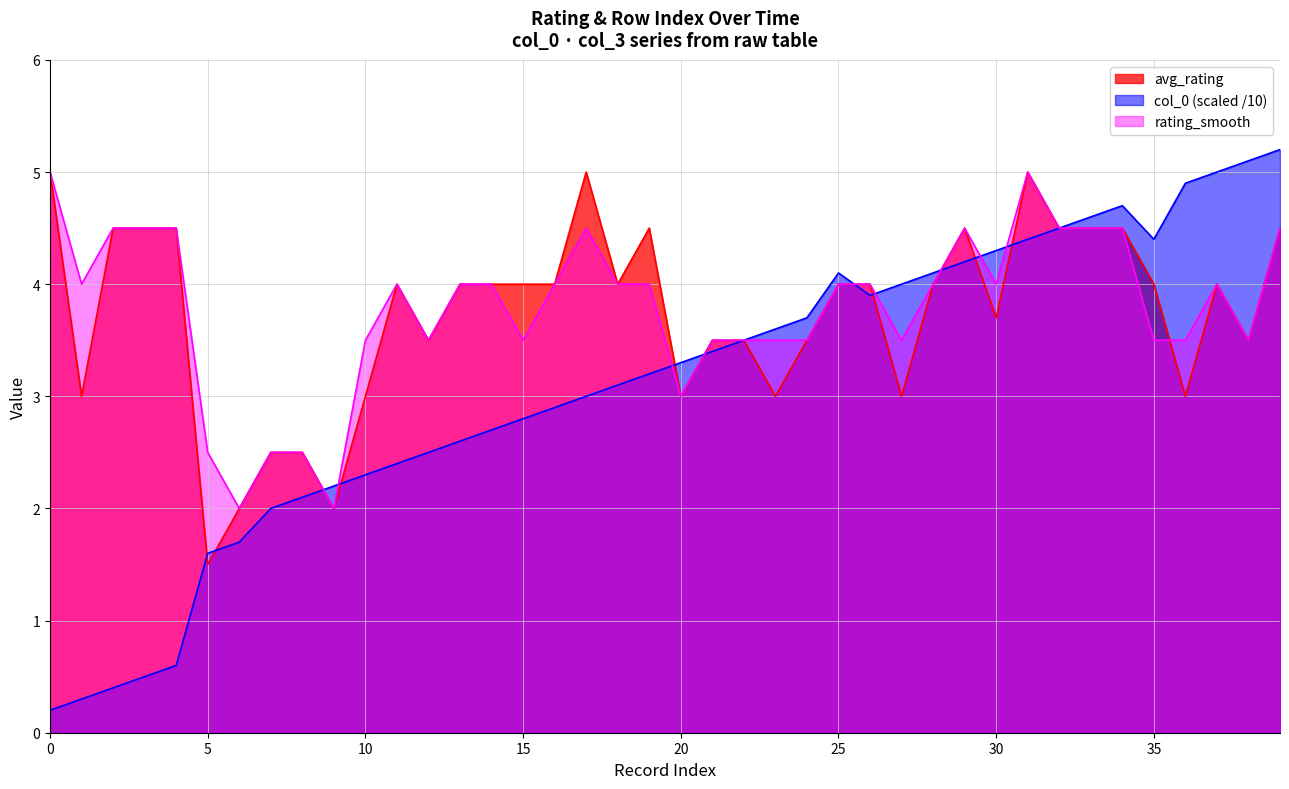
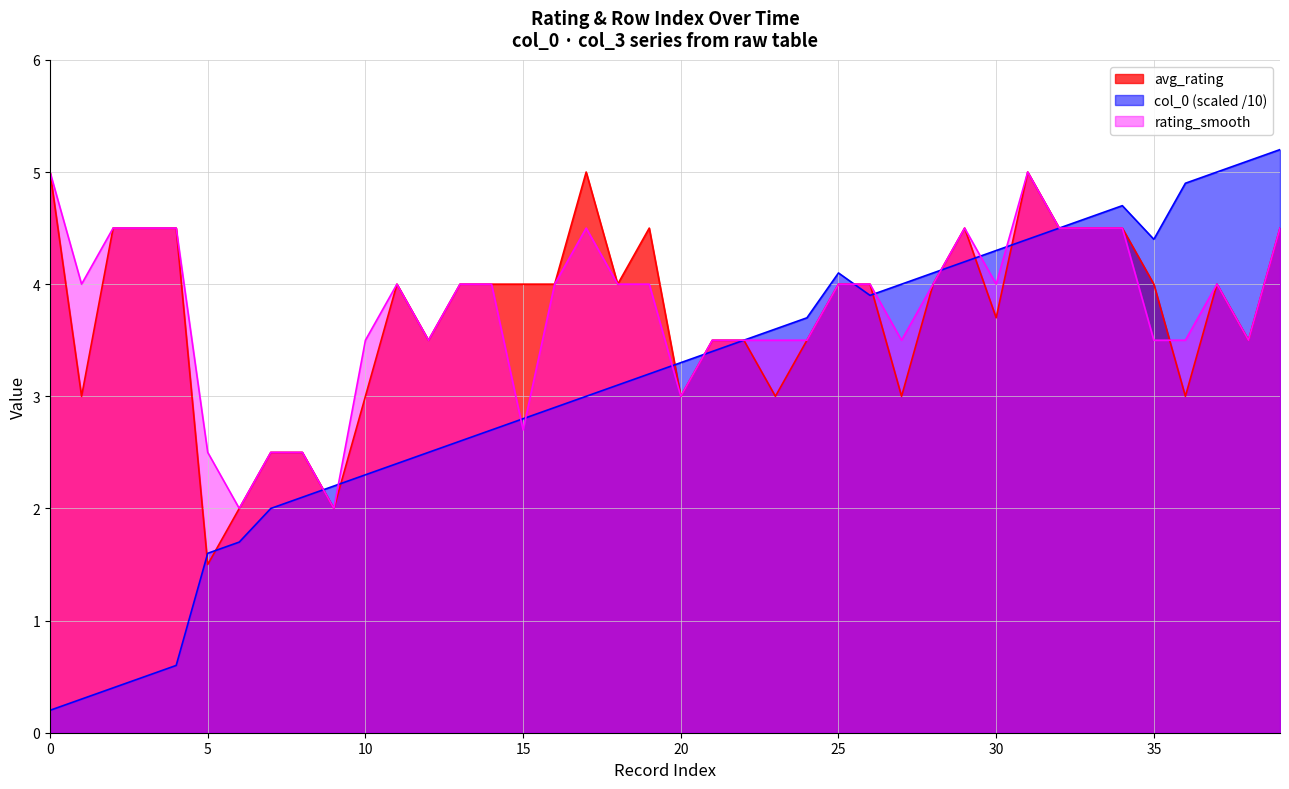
rating_smooth, 15: 3.5 -> 2.7
